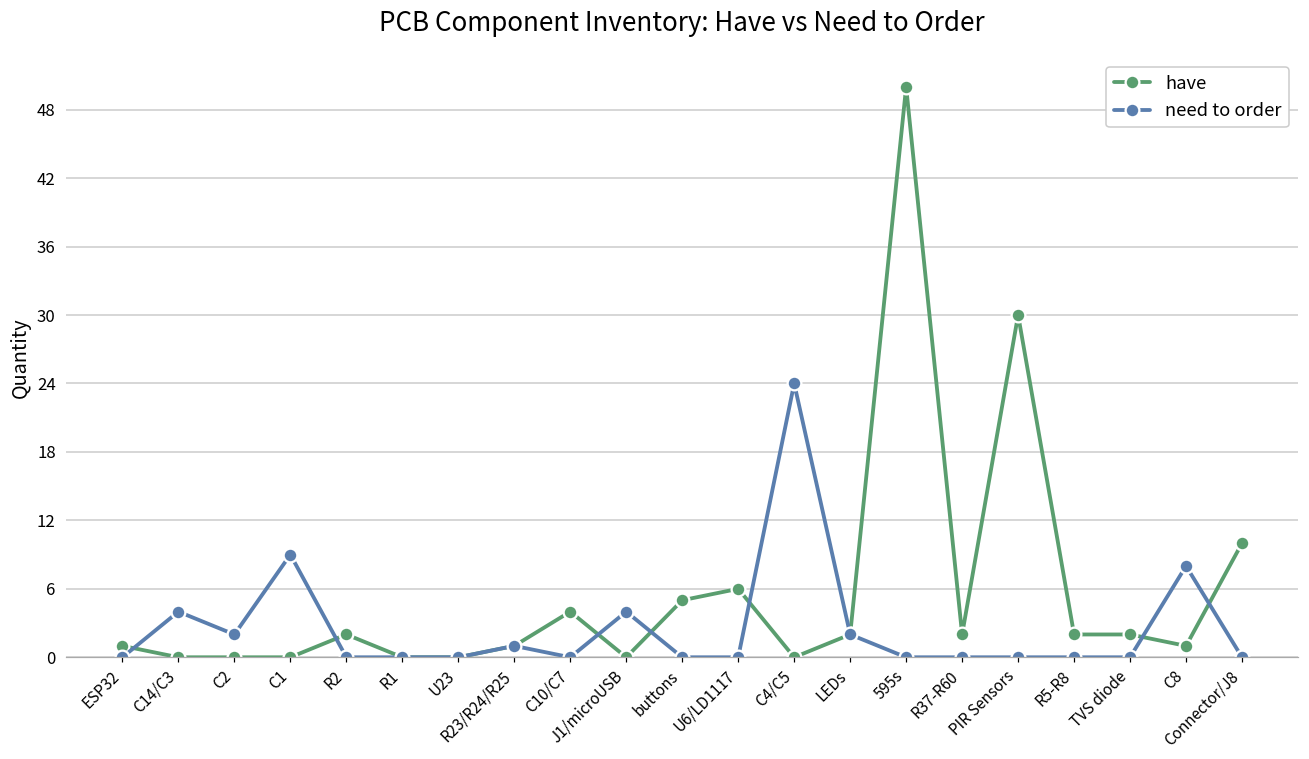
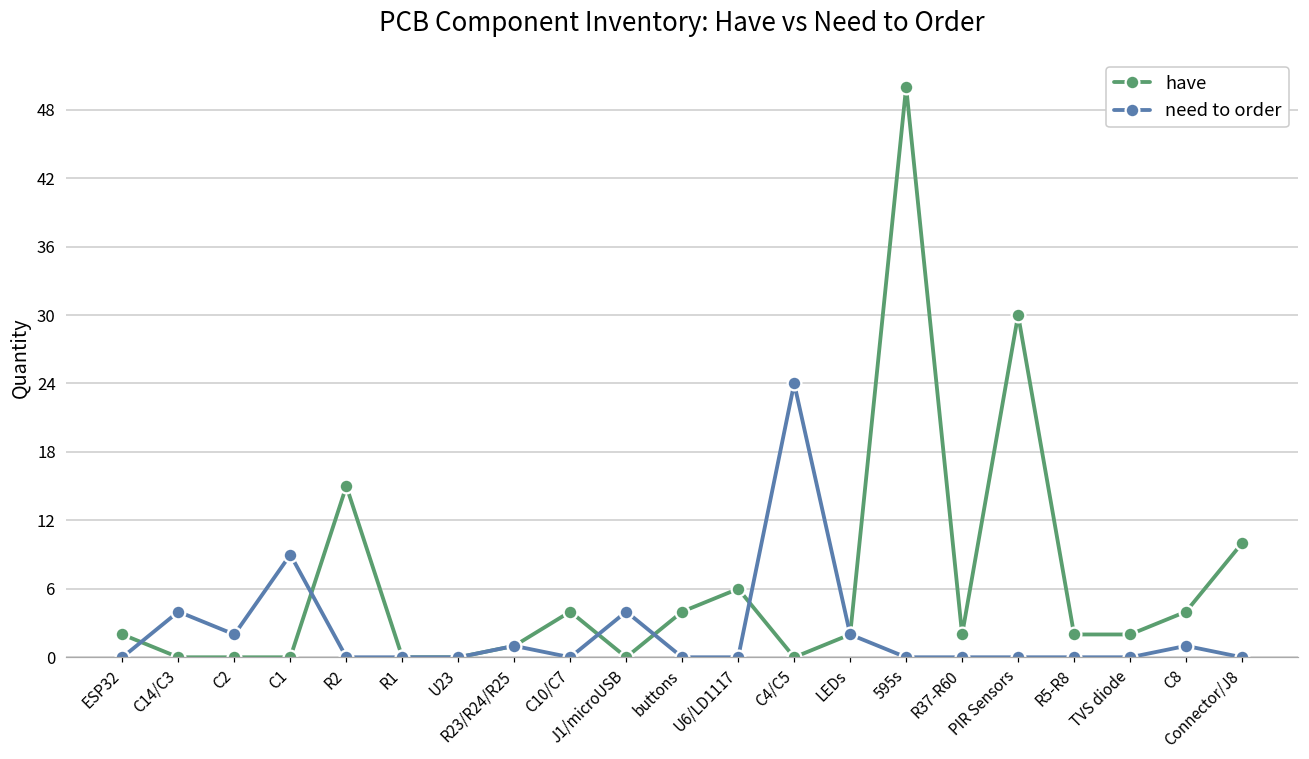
have, ESP32: 1 -> 2
have, R2: 2 -> 15
have, buttons: 5 -> 4
have, C8: 1 -> 4
need to order, C8: 8 -> 1
